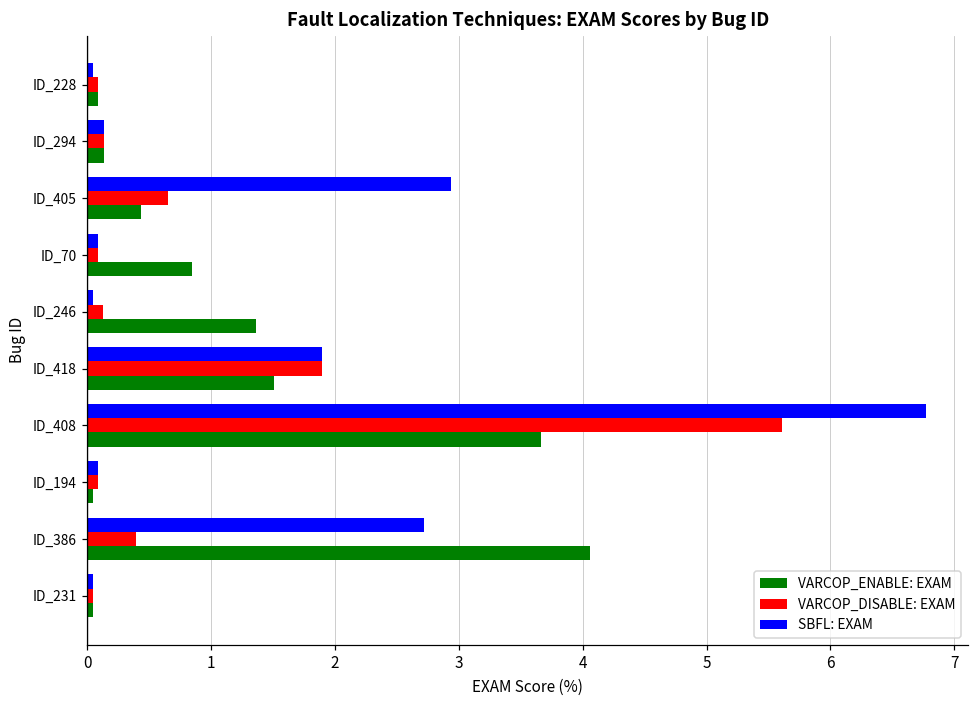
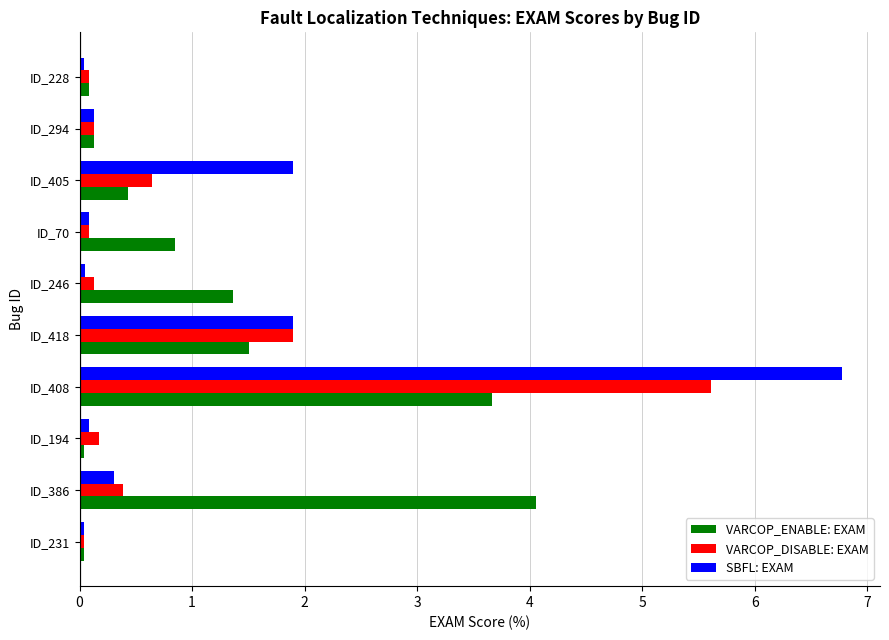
SBFL: EXAM, ID_405: 2.93 -> 1.90
VARCOP_DISABLE: EXAM, ID_194: 0.09 -> 0.17
SBFL: EXAM, ID_386: 2.71 -> 0.30
